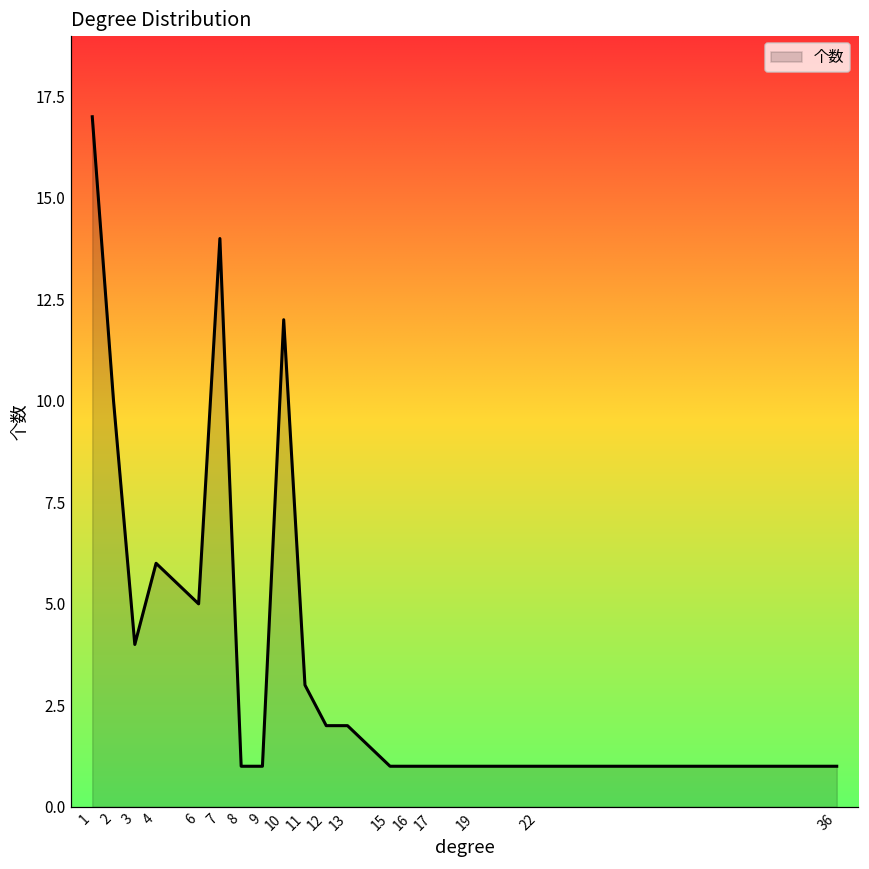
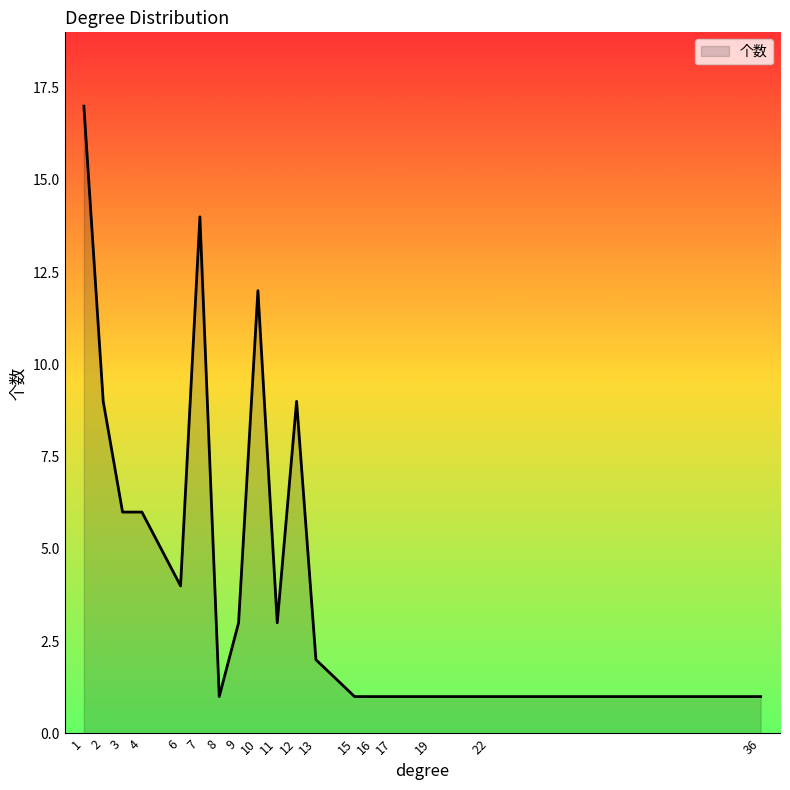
2: 10 -> 9
3: 4 -> 6
6: 5 -> 4
9: 1 -> 3
12: 2 -> 9
